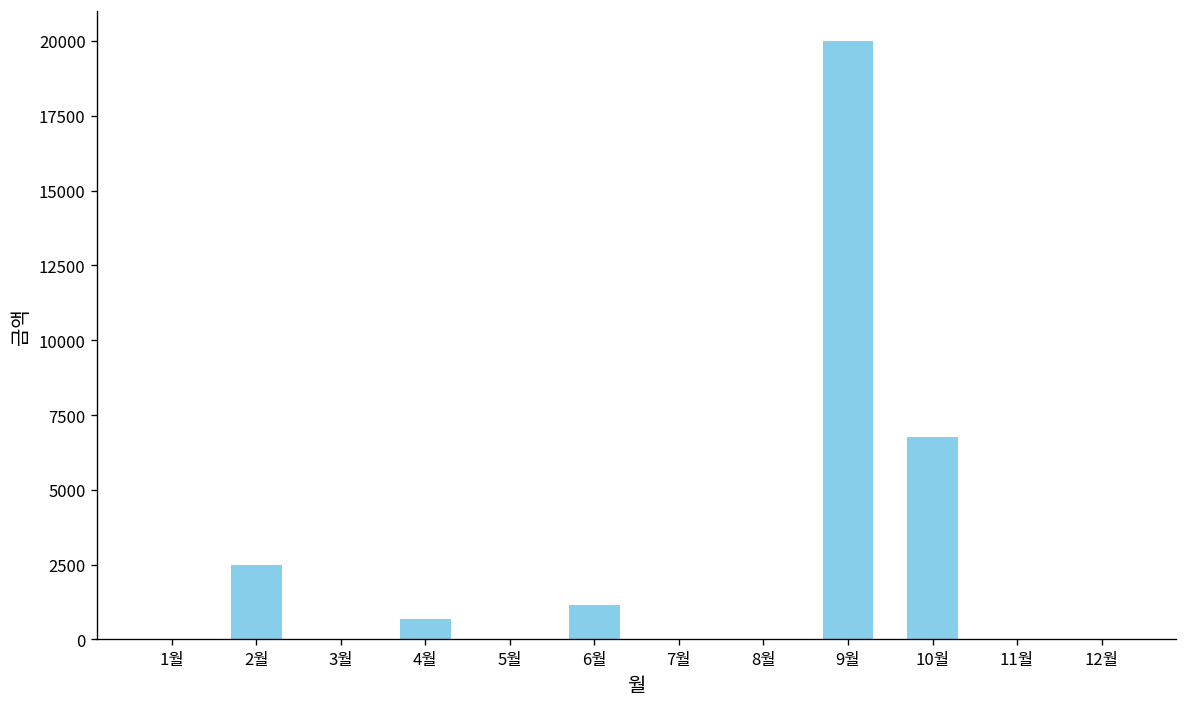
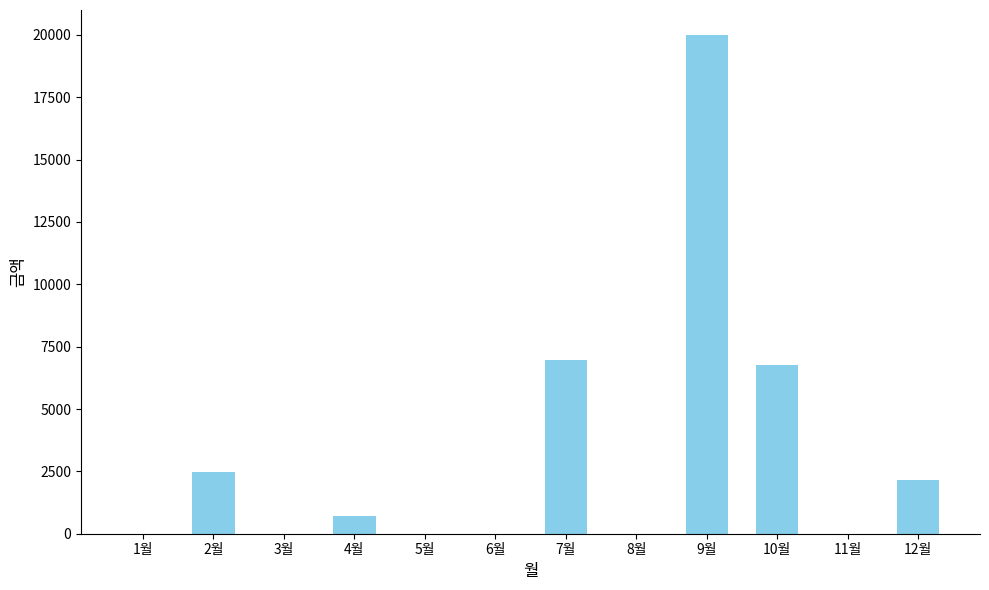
6월: 1200 -> 0
7월: 0 -> 7000
12월: 0 -> 2100
